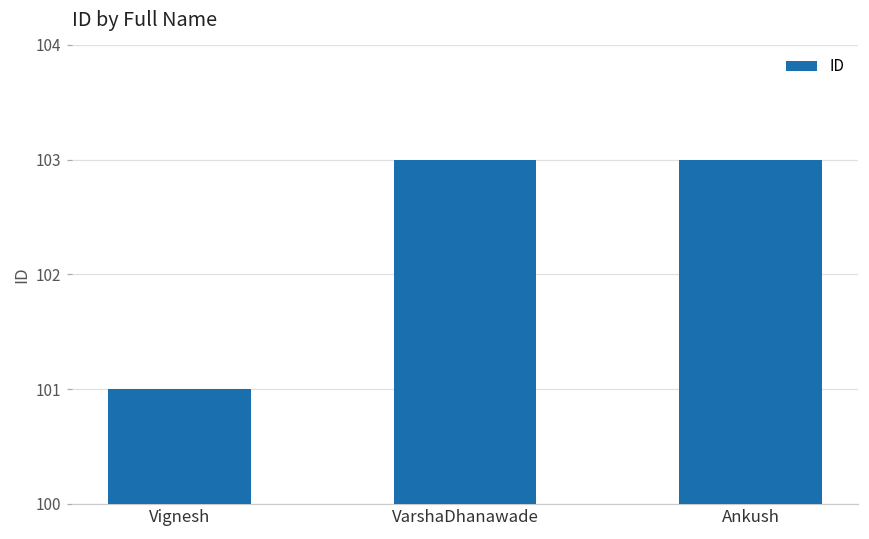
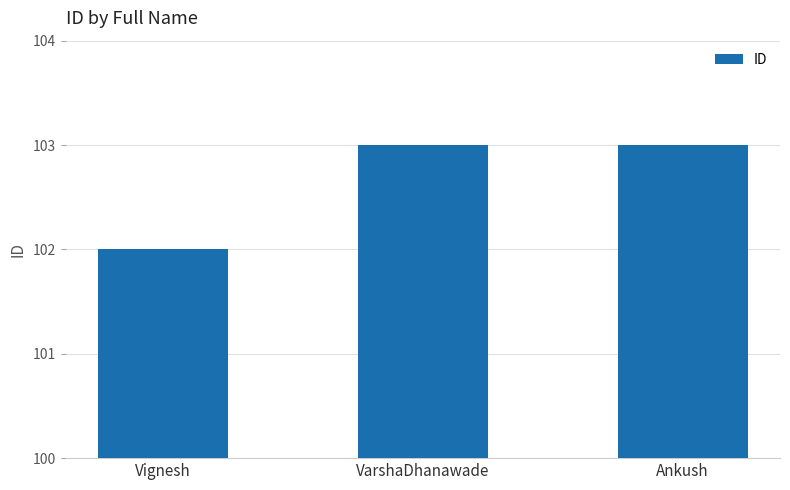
Vignesh: 101 -> 102
